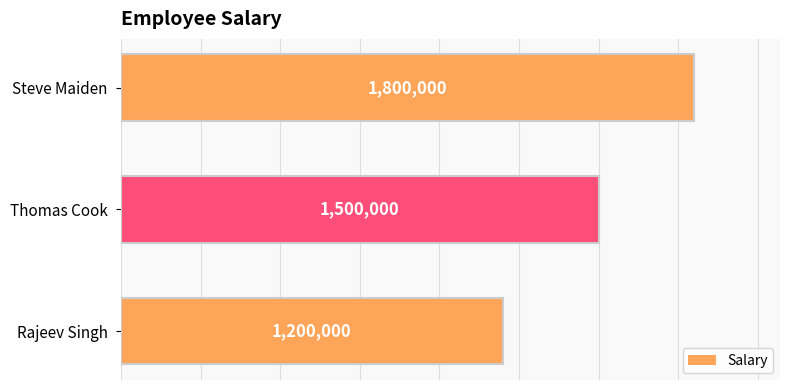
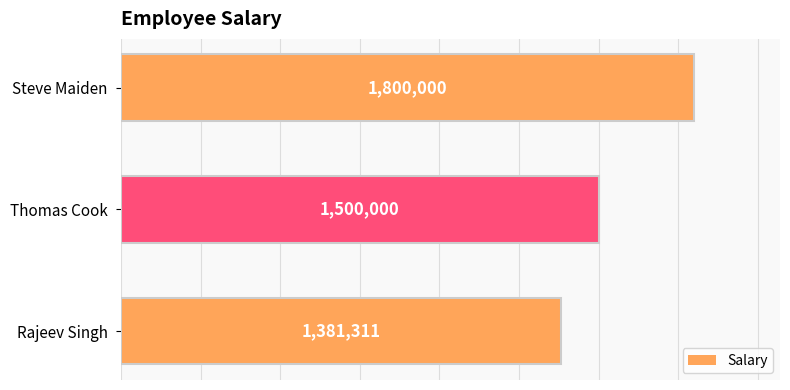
Rajeev Singh: 1,200,000 -> 1,381,311
